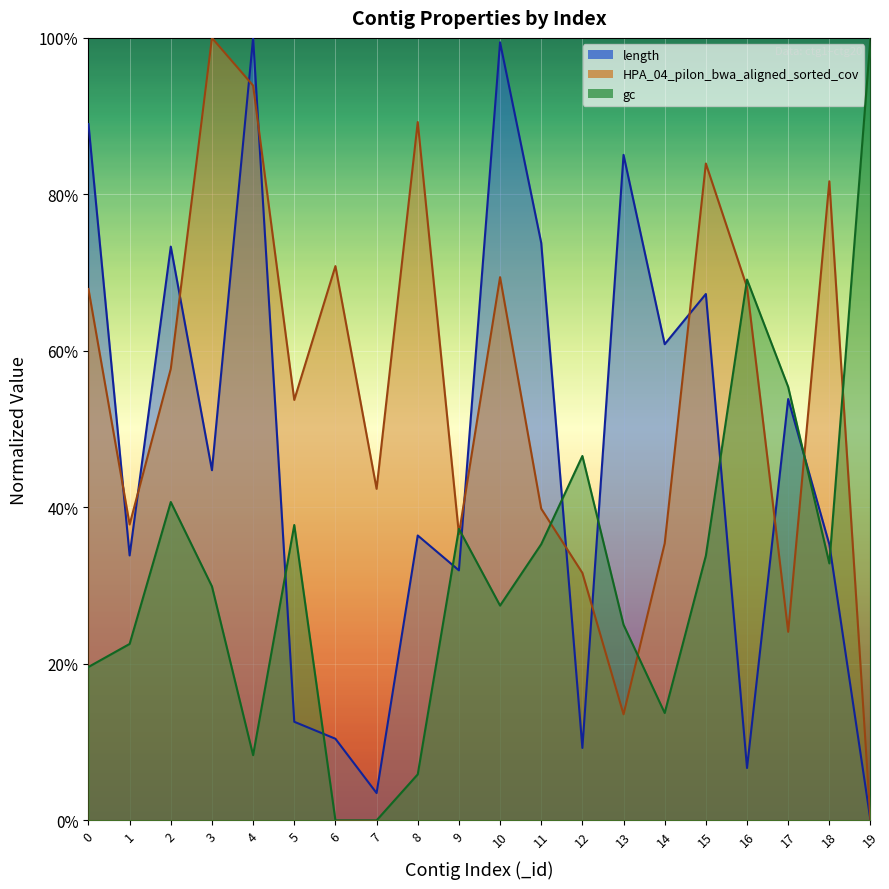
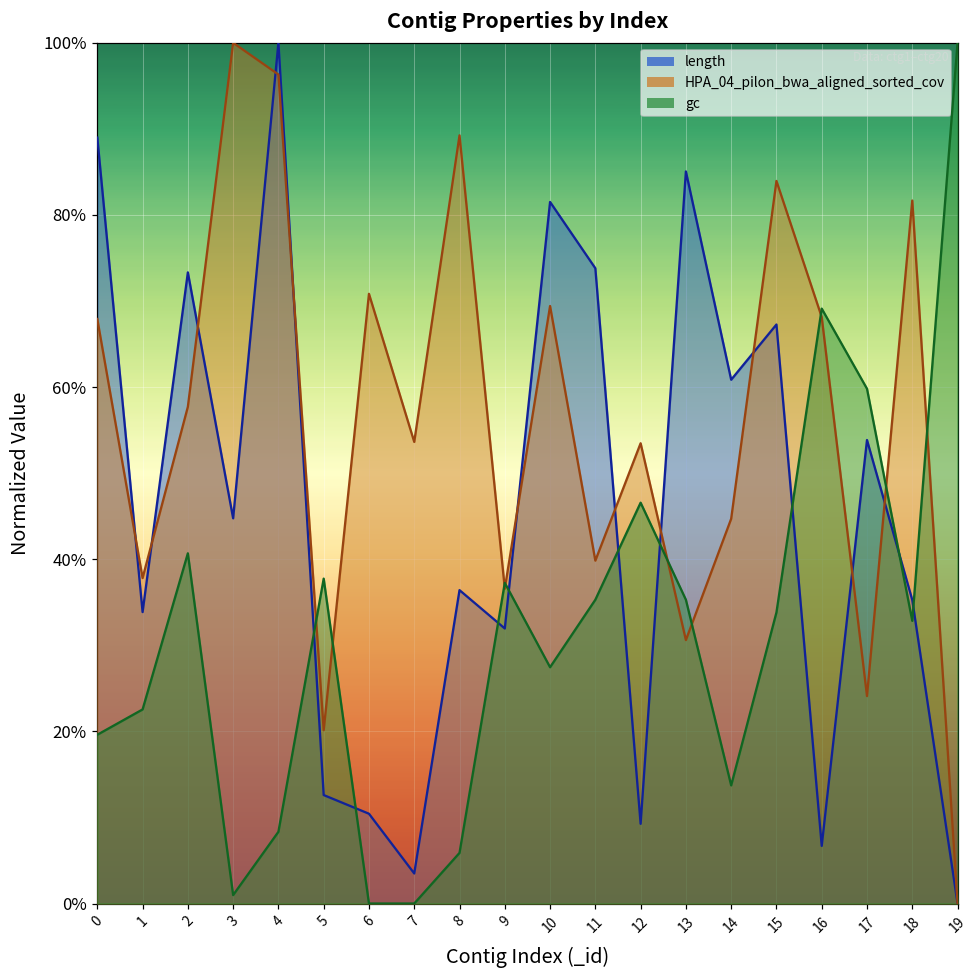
gc, 3: 30% -> 1%
HPA_04_pilon_bwa_aligned_sorted_cov, 4: 94% -> 96%
HPA_04_pilon_bwa_aligned_sorted_cov, 5: 54% -> 20%
HPA_04_pilon_bwa_aligned_sorted_cov, 7: 42% -> 54%
length, 10: 99% -> 82%
HPA_04_pilon_bwa_aligned_sorted_cov, 12: 32% -> 53%
HPA_04_pilon_bwa_aligned_sorted_cov, 13: 14% -> 31%
gc, 13: 25% -> 35%
HPA_04_pilon_bwa_aligned_sorted_cov, 14: 35% -> 45%
gc, 17: 55% -> 60%
